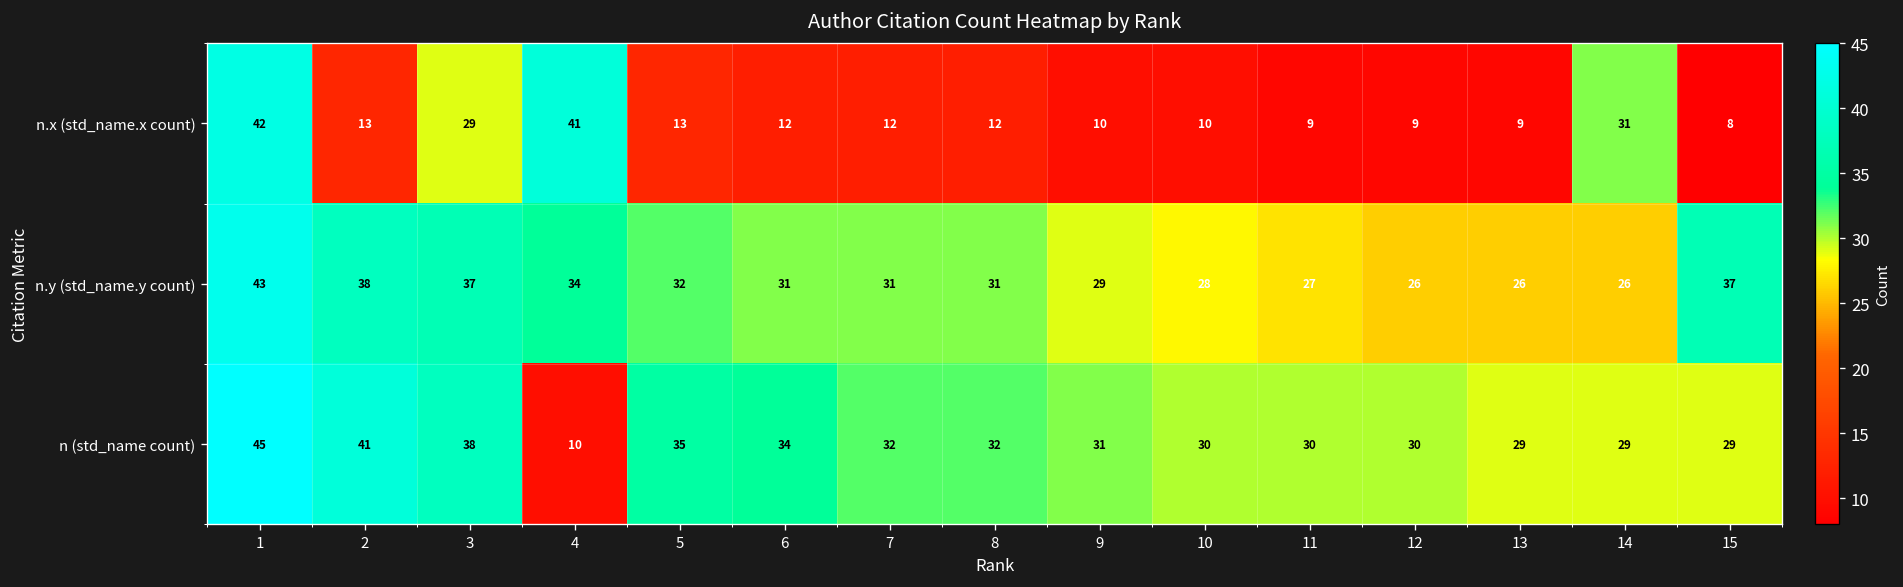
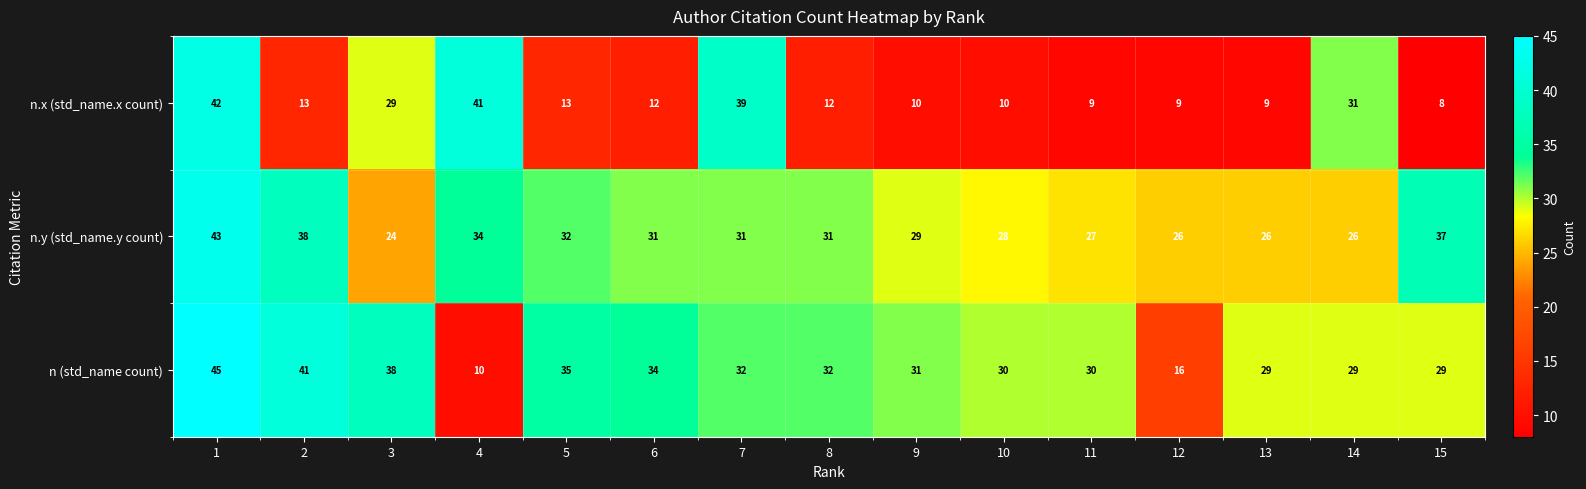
n.x (std_name.x count), 7: 12 -> 39
n.y (std_name.y count), 3: 37 -> 24
n (std_name count), 12: 30 -> 16
